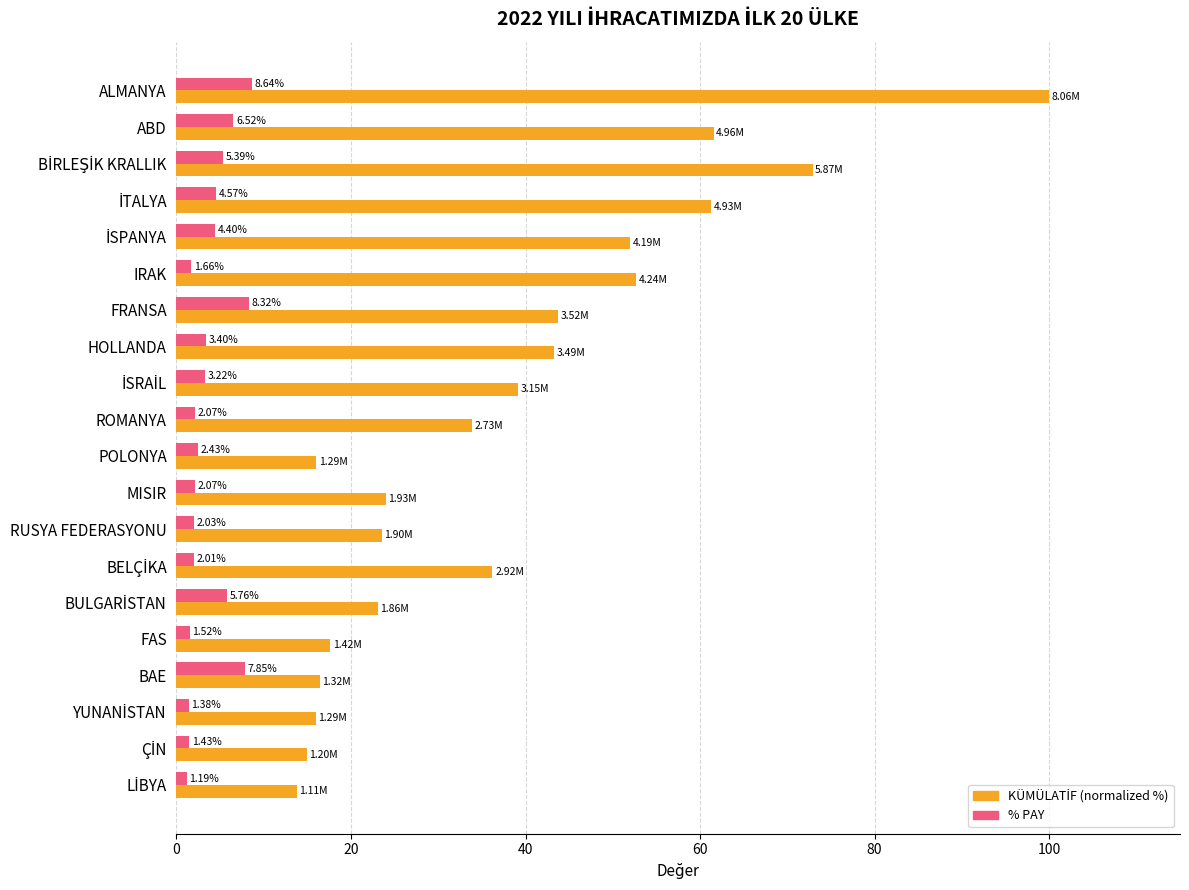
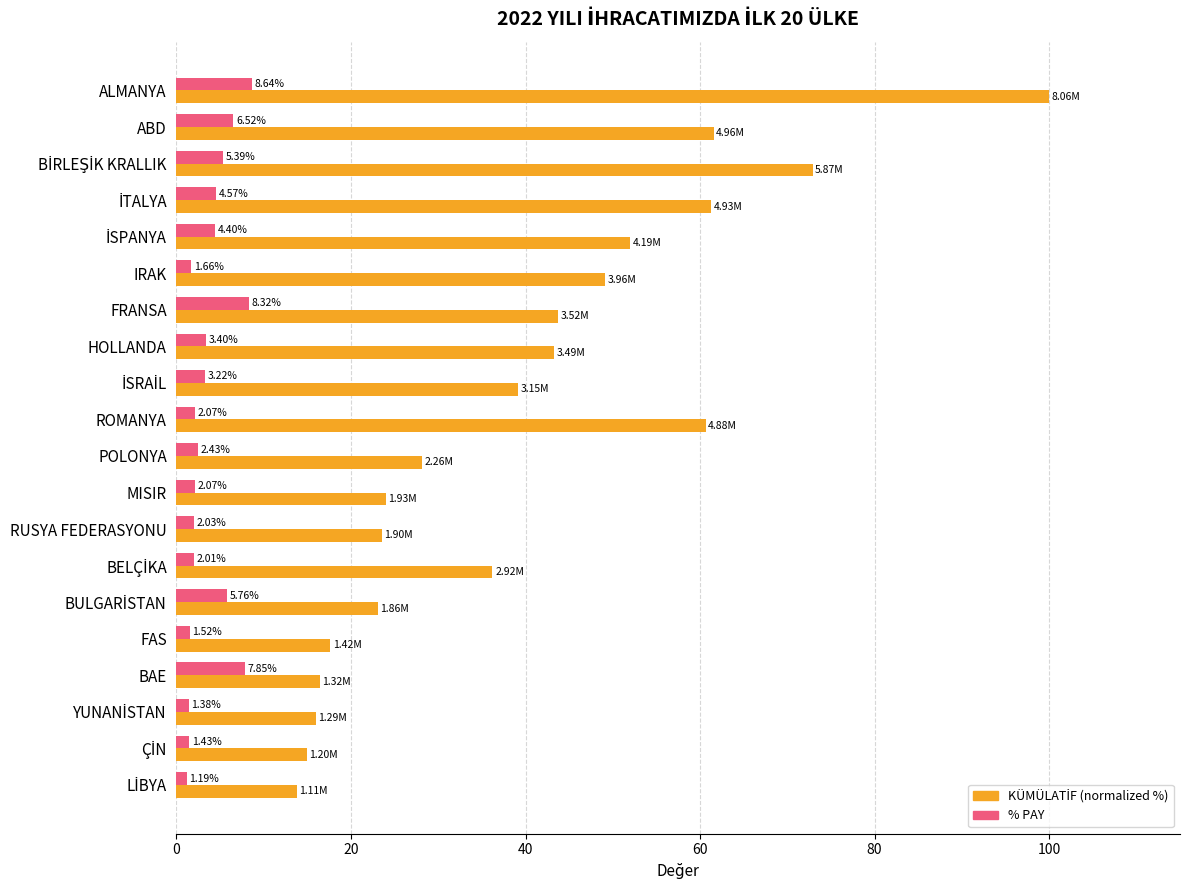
KÜMÜLATİF (normalized %), IRAK: 4.24M -> 3.96M
KÜMÜLATİF (normalized %), ROMANYA: 2.73M -> 4.88M
KÜMÜLATİF (normalized %), POLONYA: 1.29M -> 2.26M
